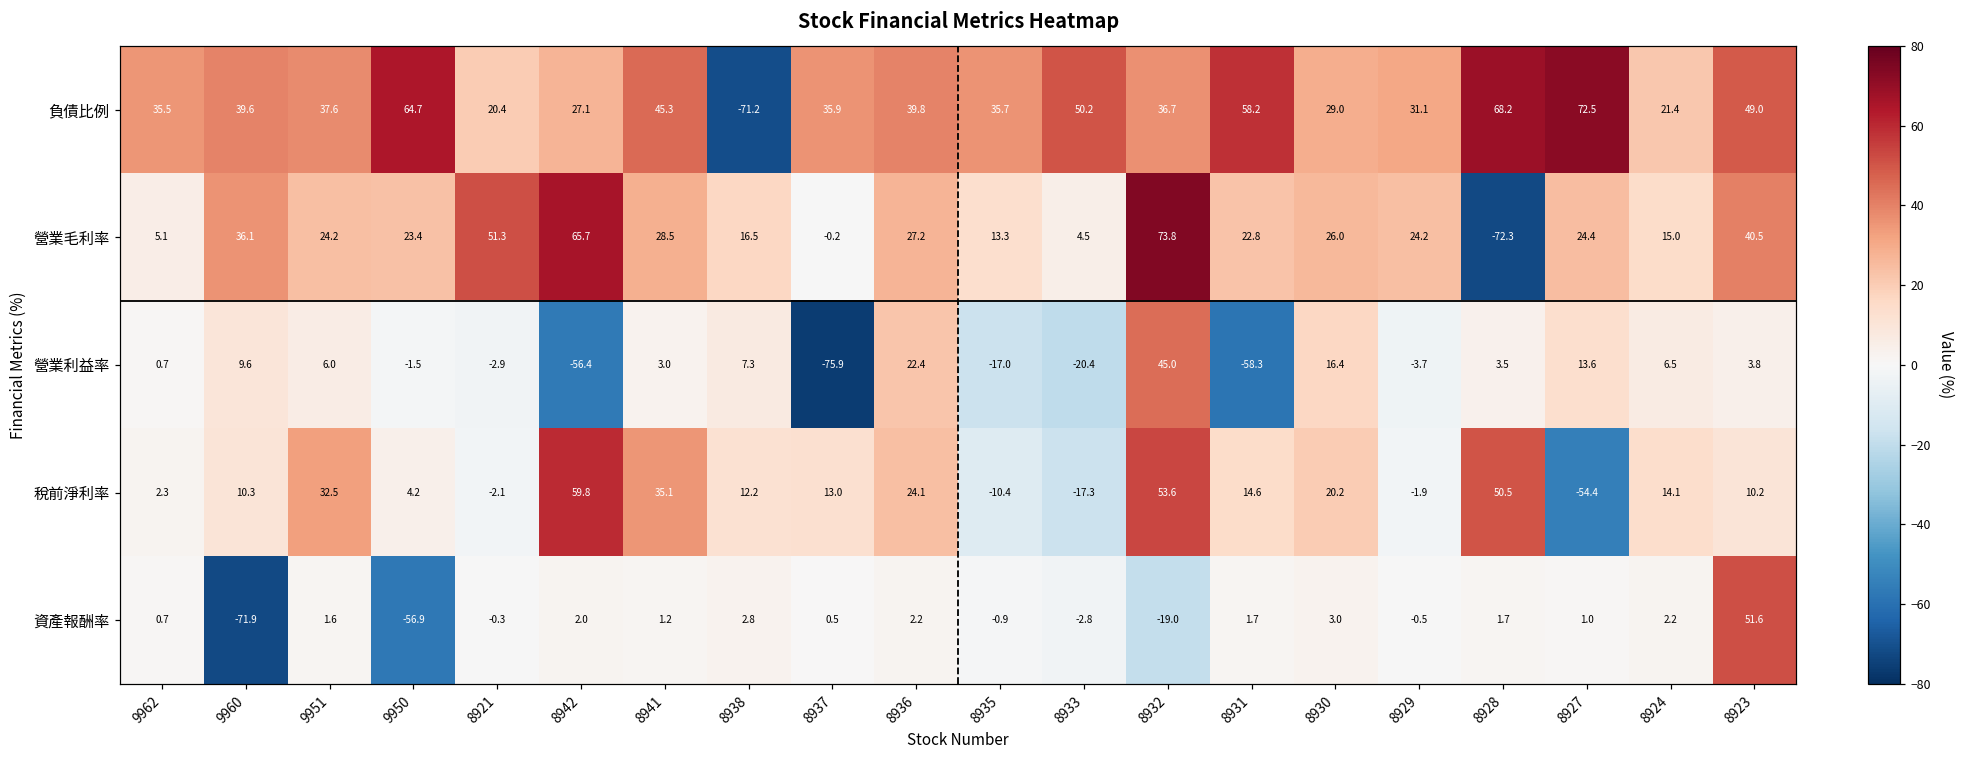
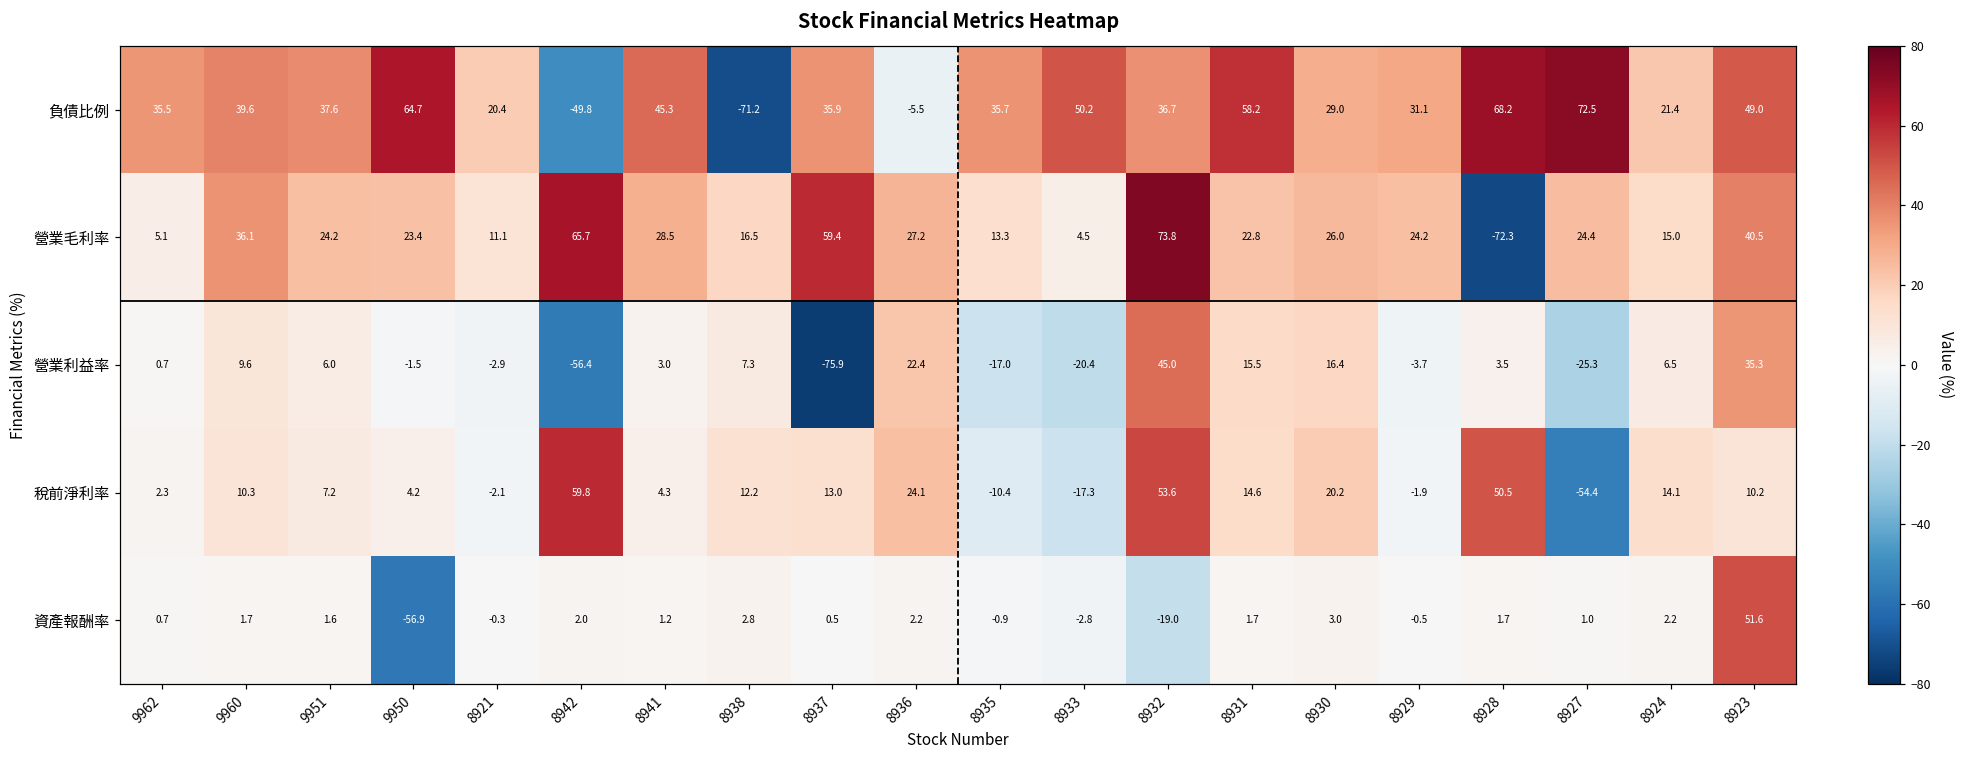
負債比例, 8942: 27.1 -> -49.8
負債比例, 8936: 39.8 -> -5.5
營業毛利率, 8921: 51.3 -> 11.1
營業毛利率, 8937: -0.2 -> 59.4
營業利益率, 8931: -58.3 -> 15.5
營業利益率, 8927: 13.6 -> -25.3
營業利益率, 8923: 3.8 -> 35.3
稅前淨利率, 9951: 32.5 -> 7.2
稅前淨利率, 8941: 35.1 -> 4.3
資產報酬率, 9960: -71.9 -> 1.7
